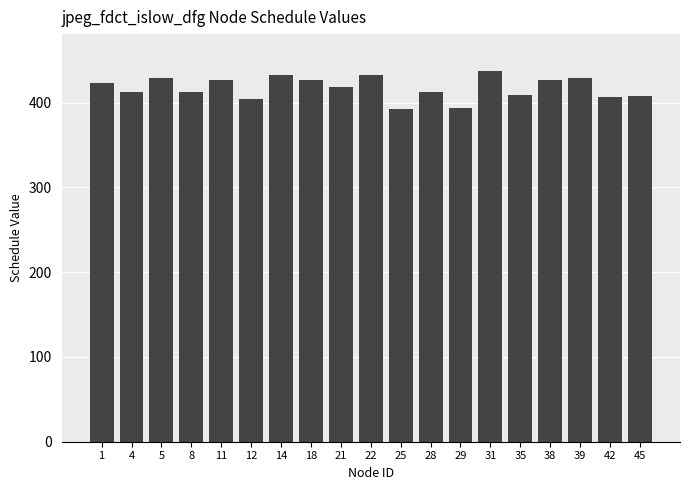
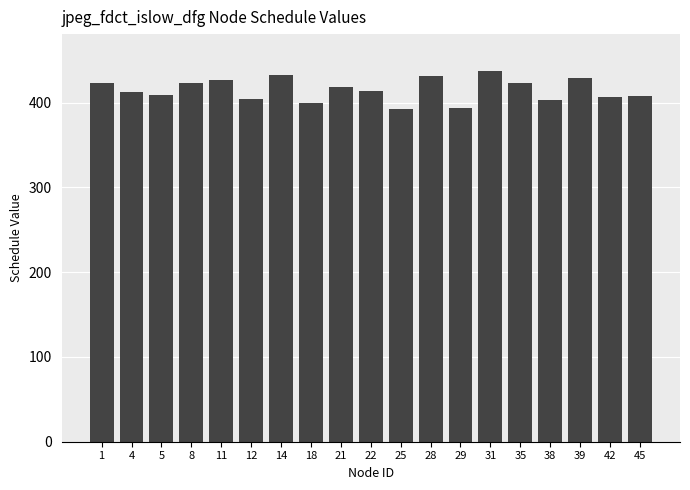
5: 430 -> 410
8: 410 -> 420
18: 430 -> 400
22: 430 -> 410
28: 410 -> 430
35: 410 -> 420
38: 430 -> 400
